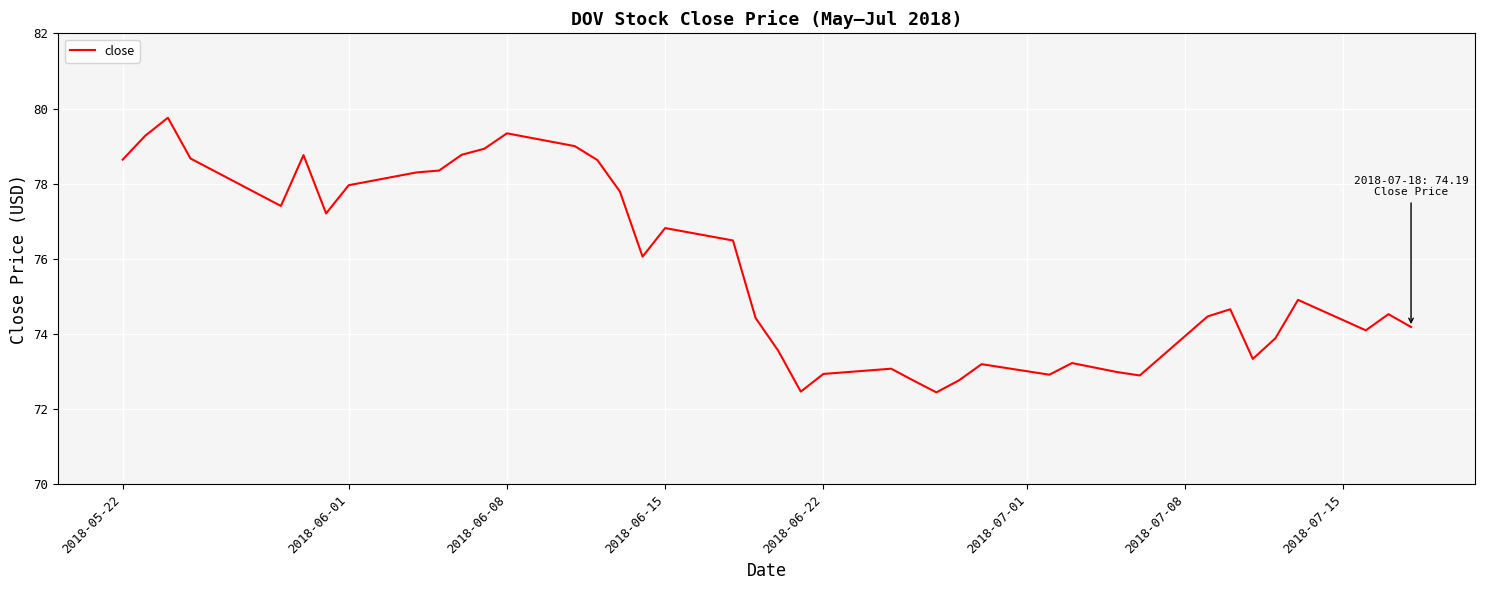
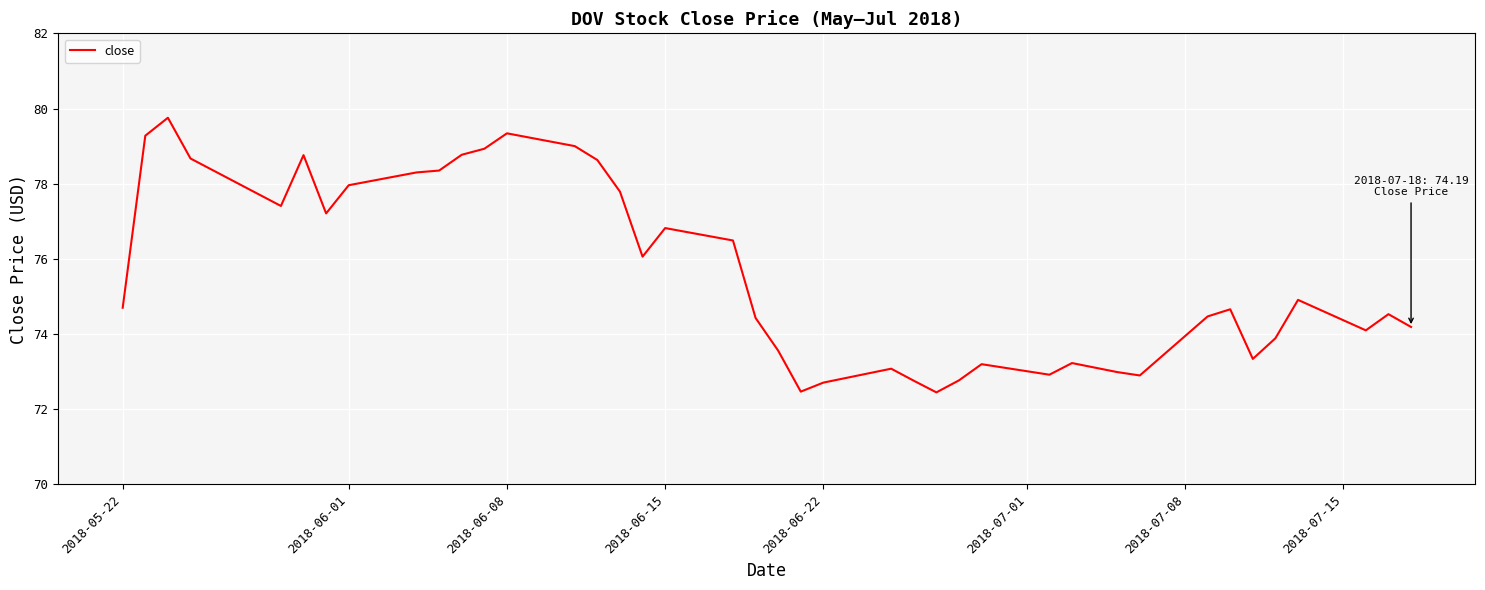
2018-05-22: 78.6 -> 74.7
2018-06-22: 72.9 -> 72.7
